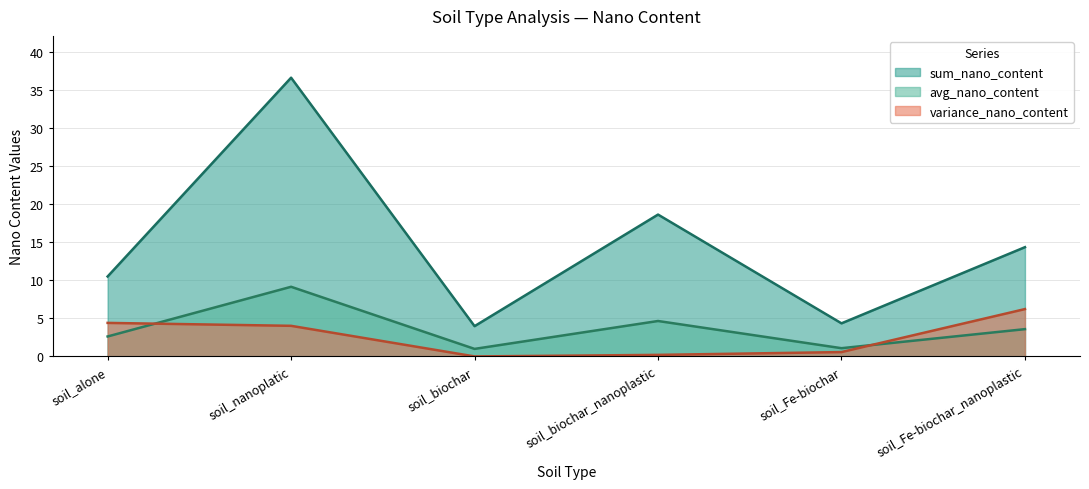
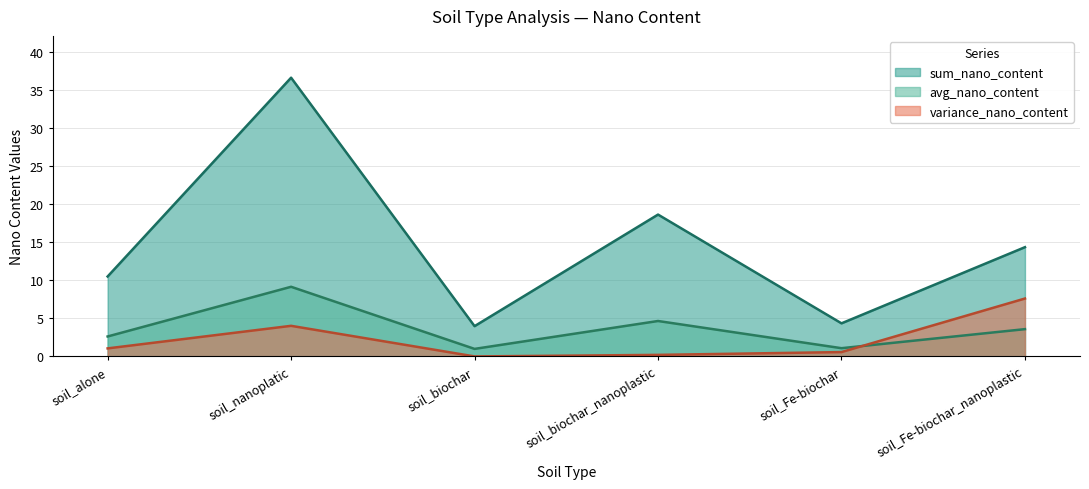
variance_nano_content, soil_alone: 4 -> 1
variance_nano_content, soil_Fe-biochar_nanoplastic: 6 -> 8
